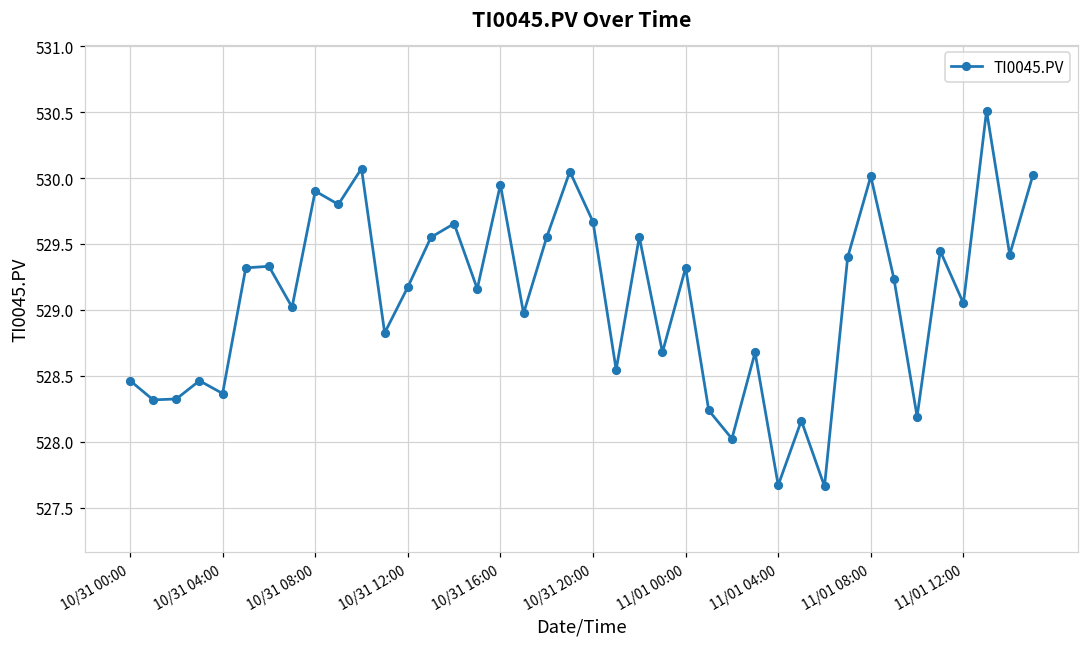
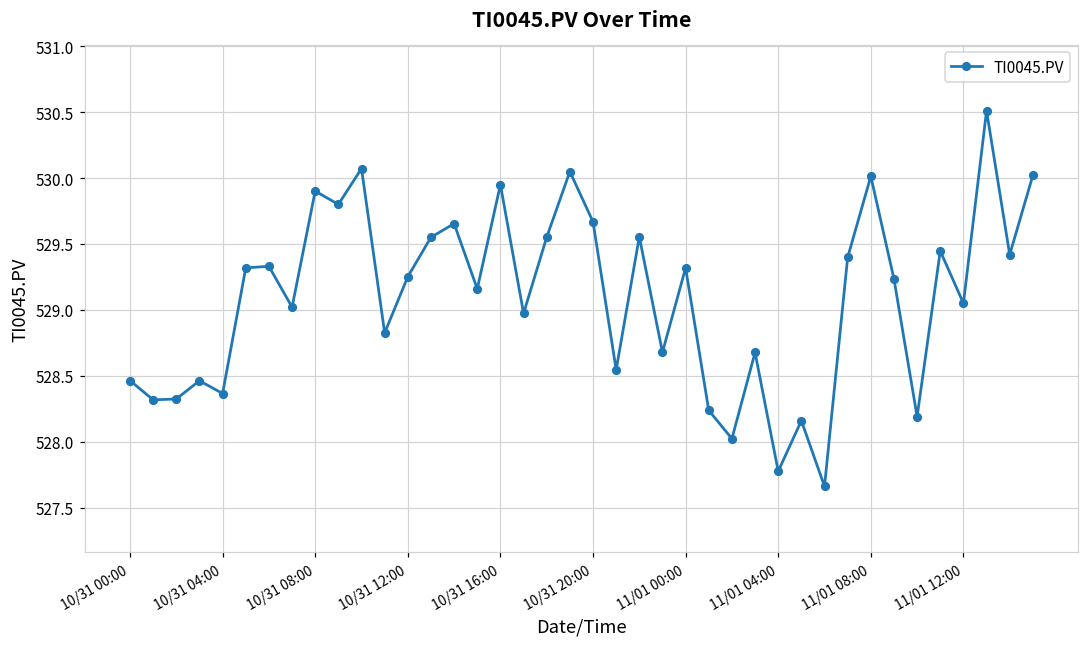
10/31 12:00: 529.17 -> 529.25
11/01 04:00: 527.67 -> 527.78
